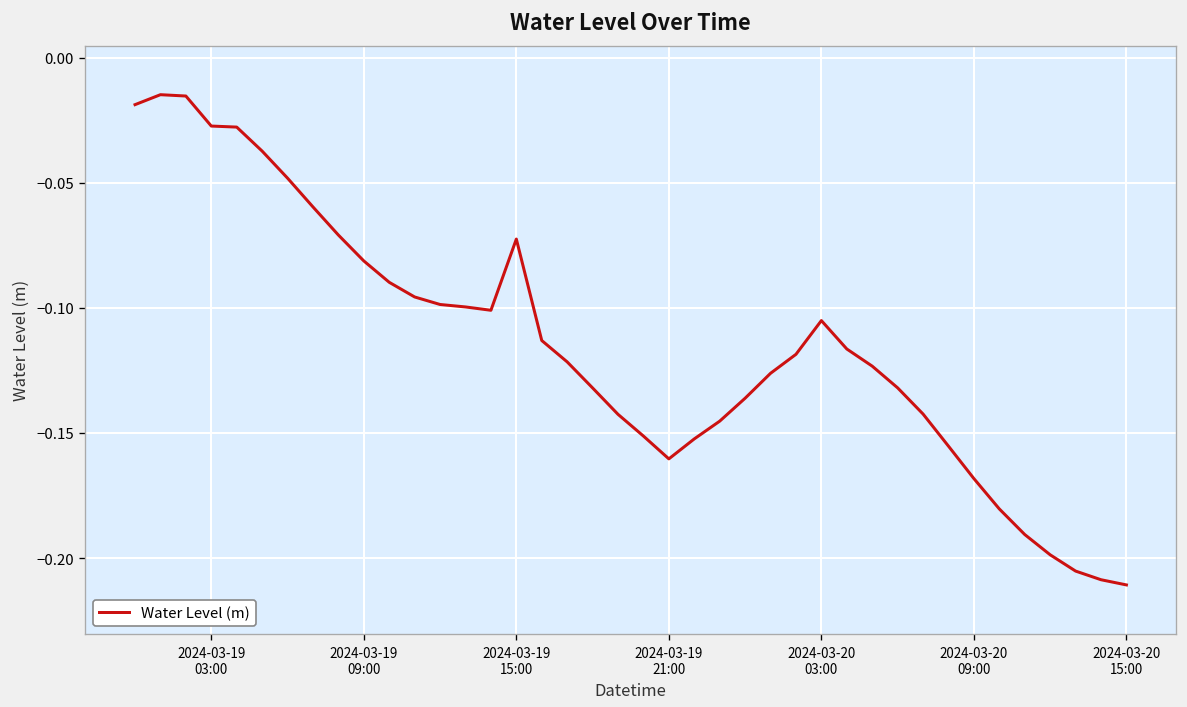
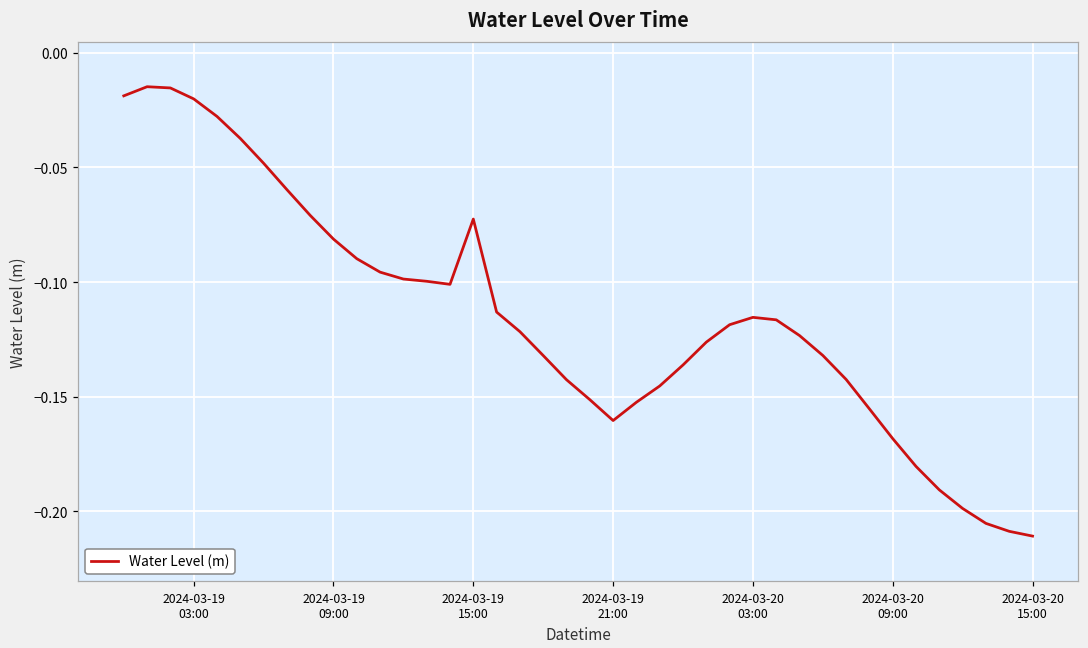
2024-03-19 03:00: -0.027 -> -0.020
2024-03-20 03:00: -0.105 -> -0.115
